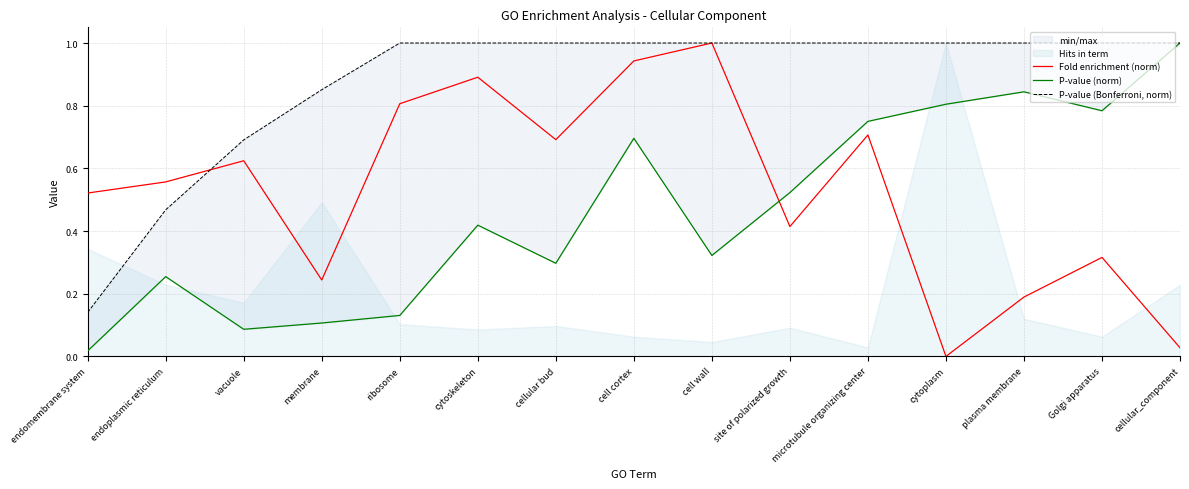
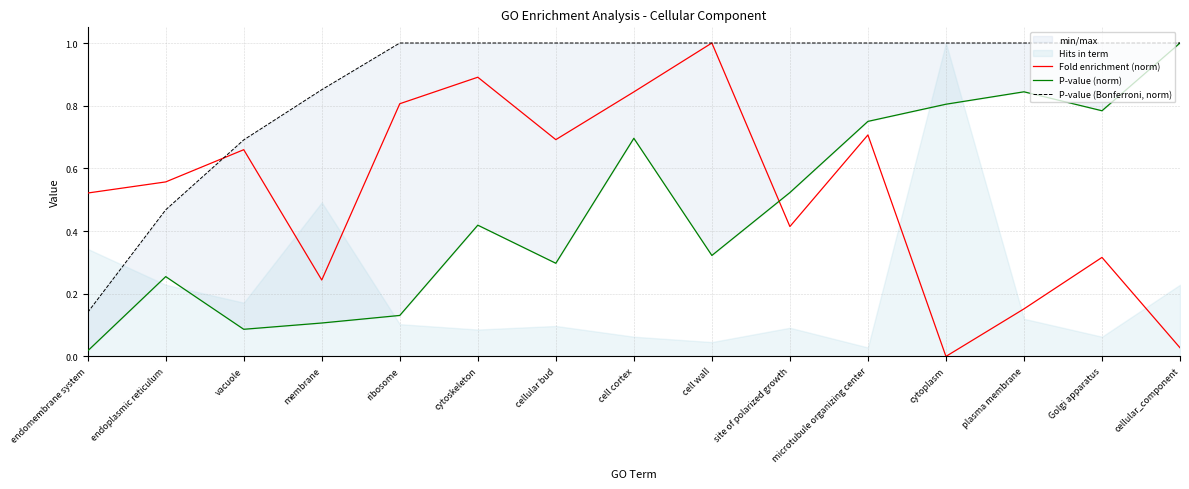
Fold enrichment (norm), vacuole: 0.62 -> 0.66
Fold enrichment (norm), cell cortex: 0.94 -> 0.84
Fold enrichment (norm), plasma membrane: 0.19 -> 0.15
